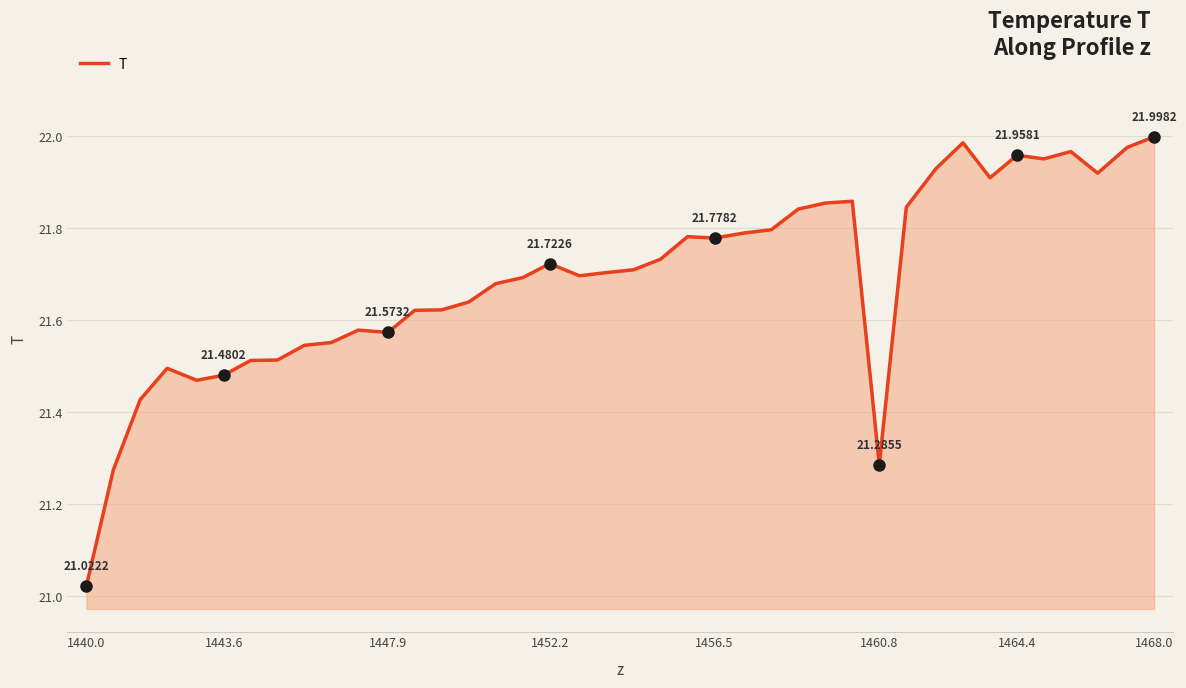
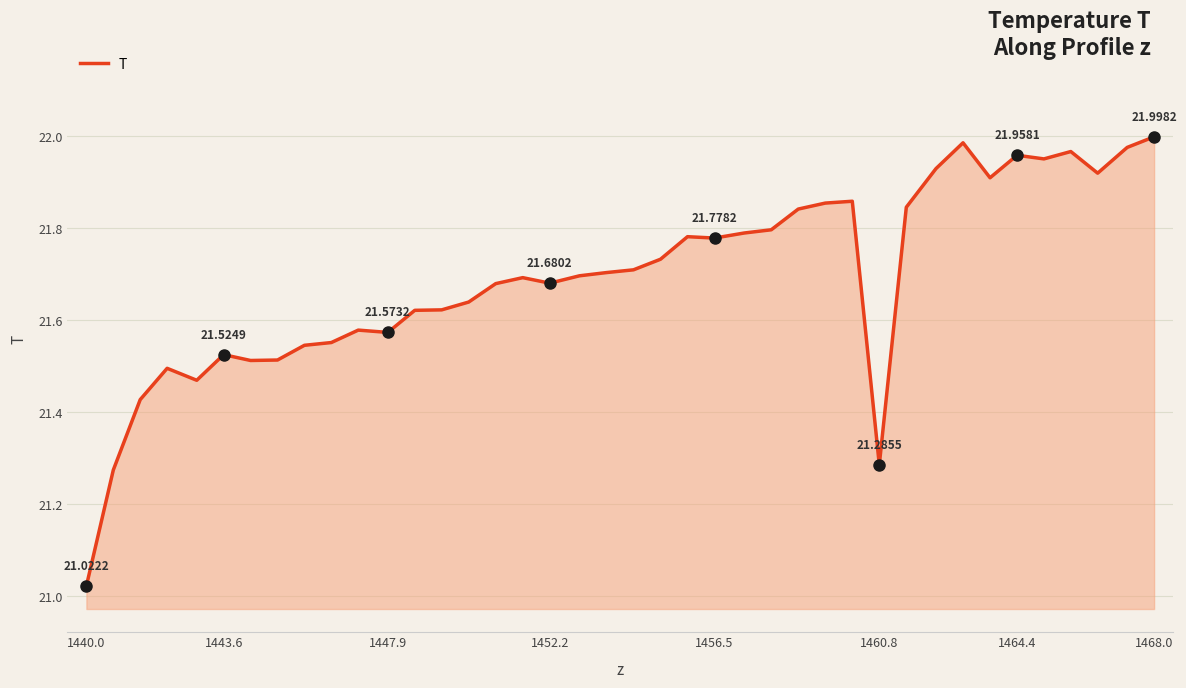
T, 1443.6: 21.4802 -> 21.5249
T, 1452.2: 21.7226 -> 21.6802
